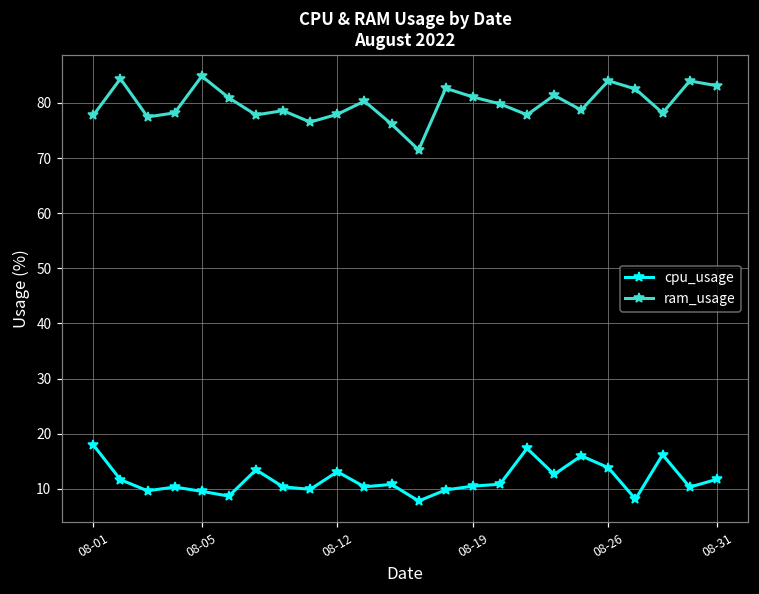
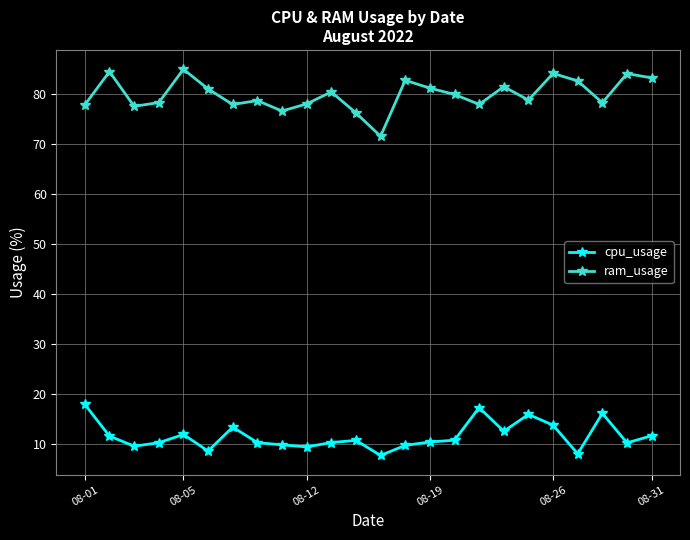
cpu_usage, 08-05: 10 -> 12
cpu_usage, 08-12: 13 -> 10
